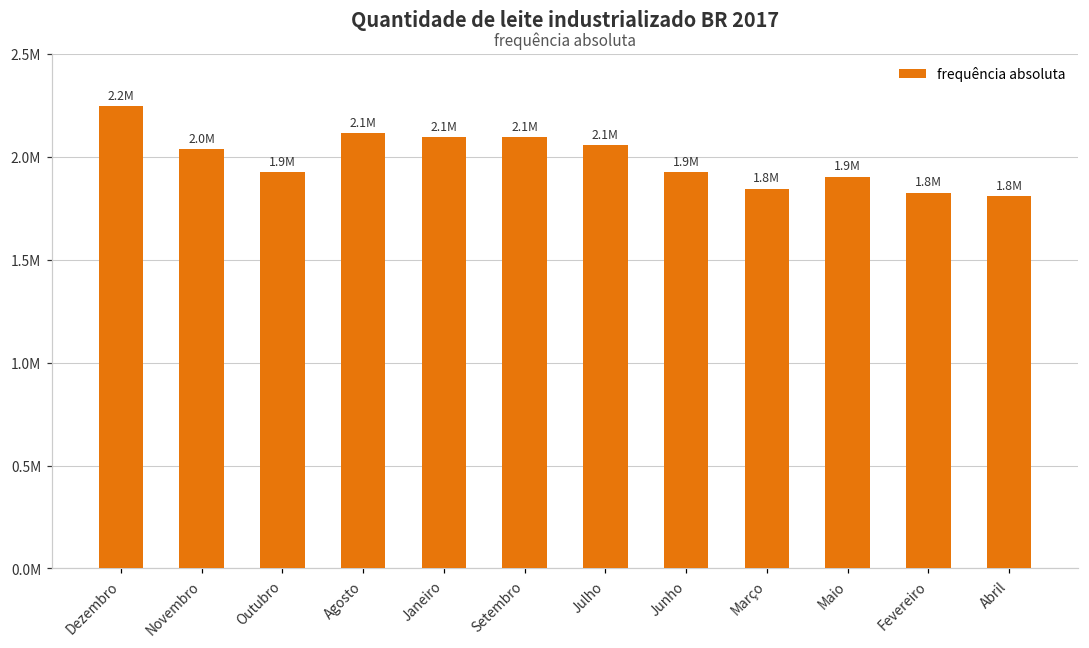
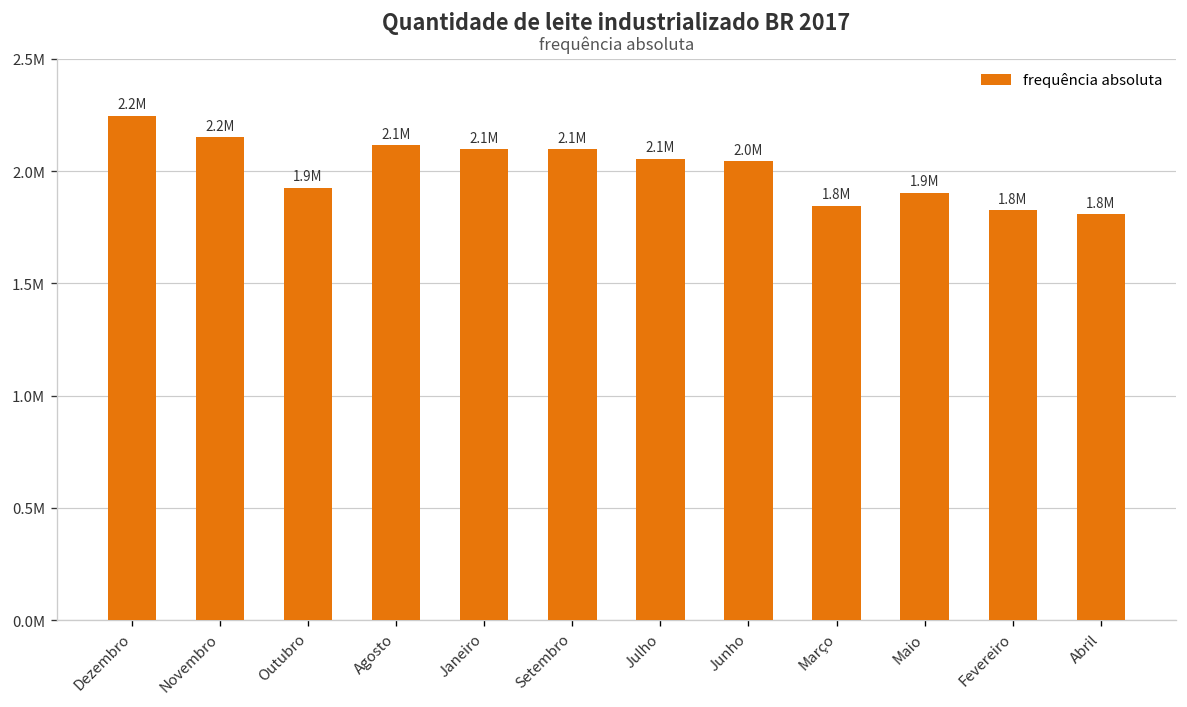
Novembro: 2.0M -> 2.2M
Junho: 1.9M -> 2.0M
